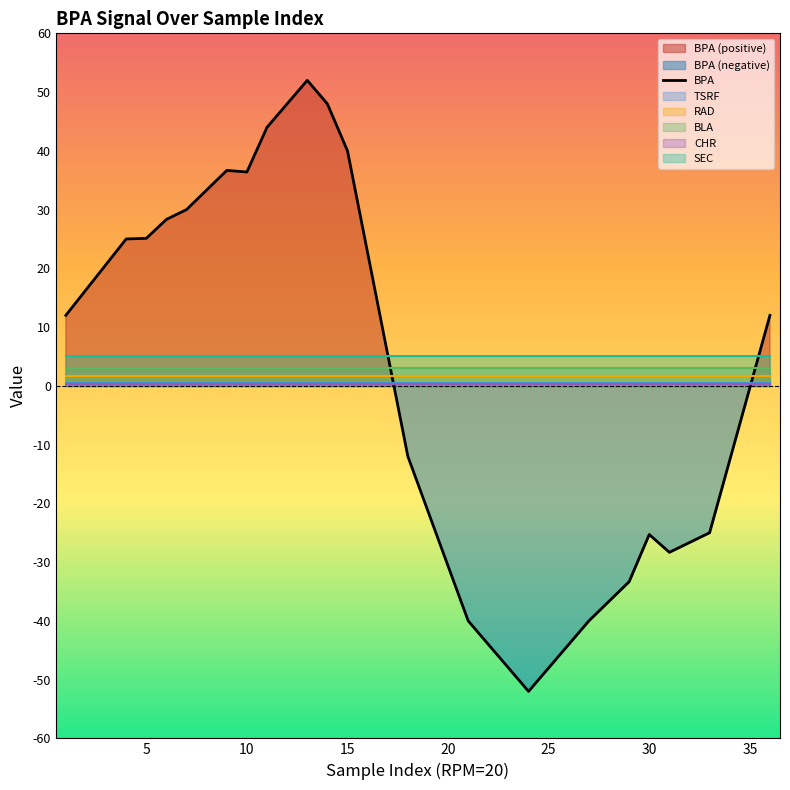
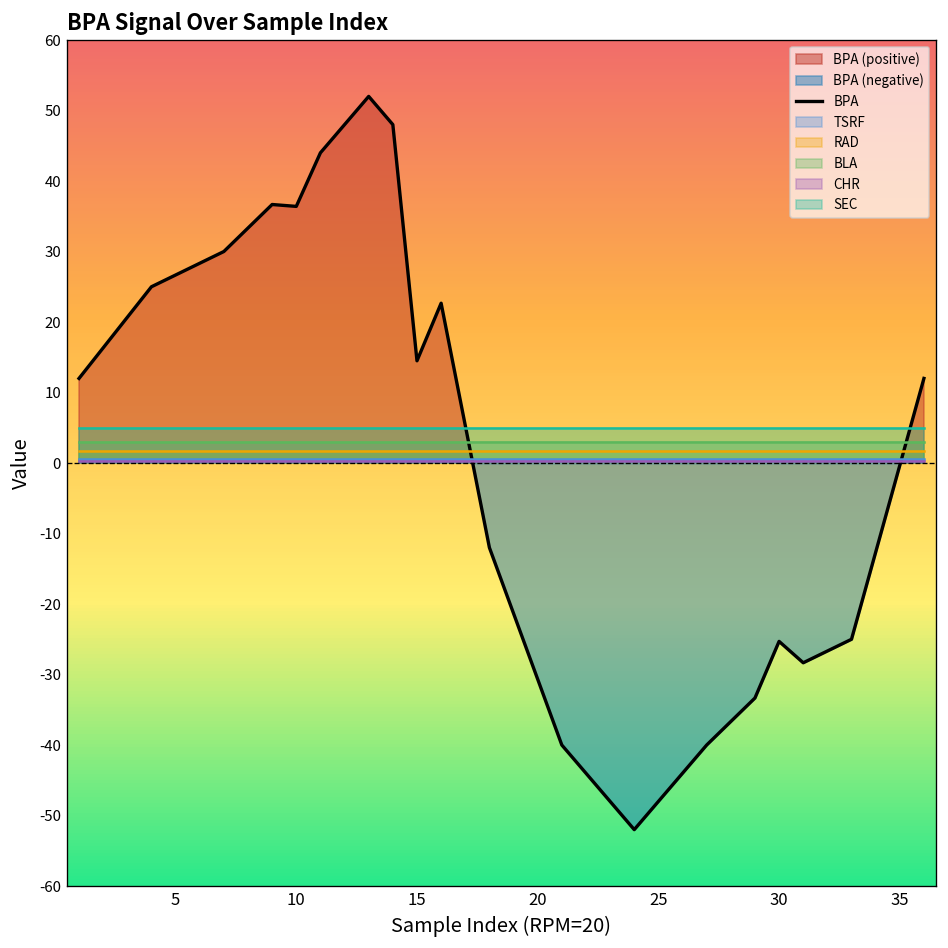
BPA, 5: 25 -> 27
BPA, 15: 40 -> 15
